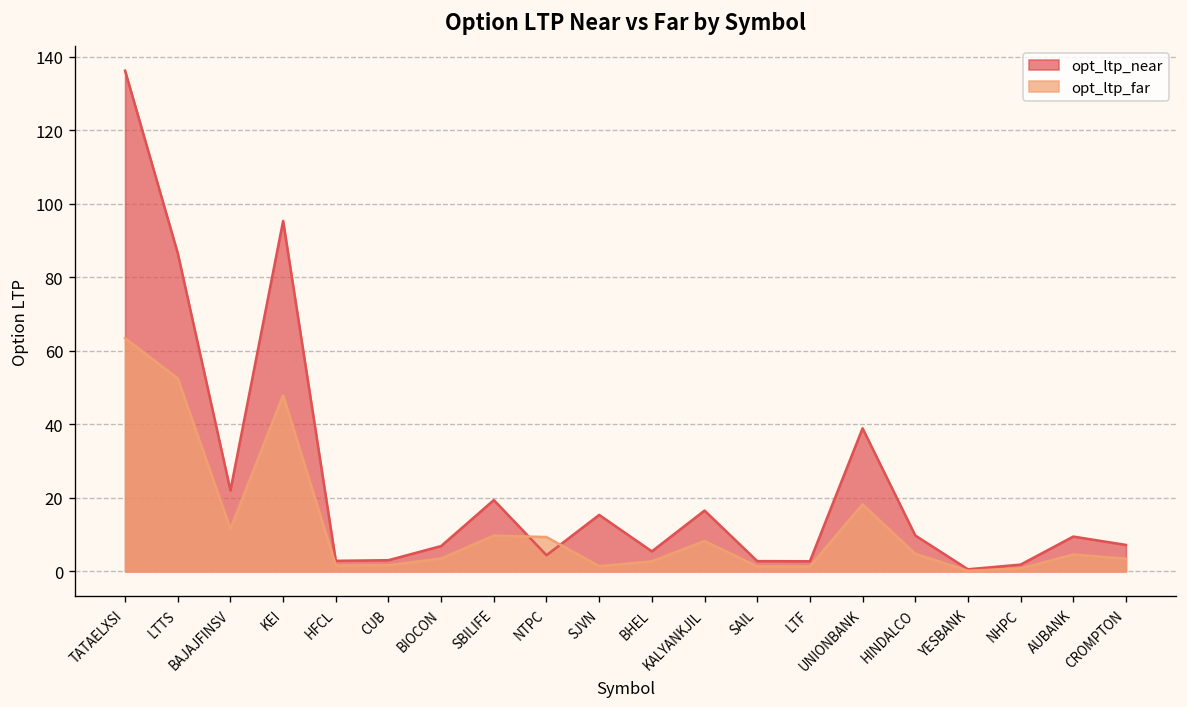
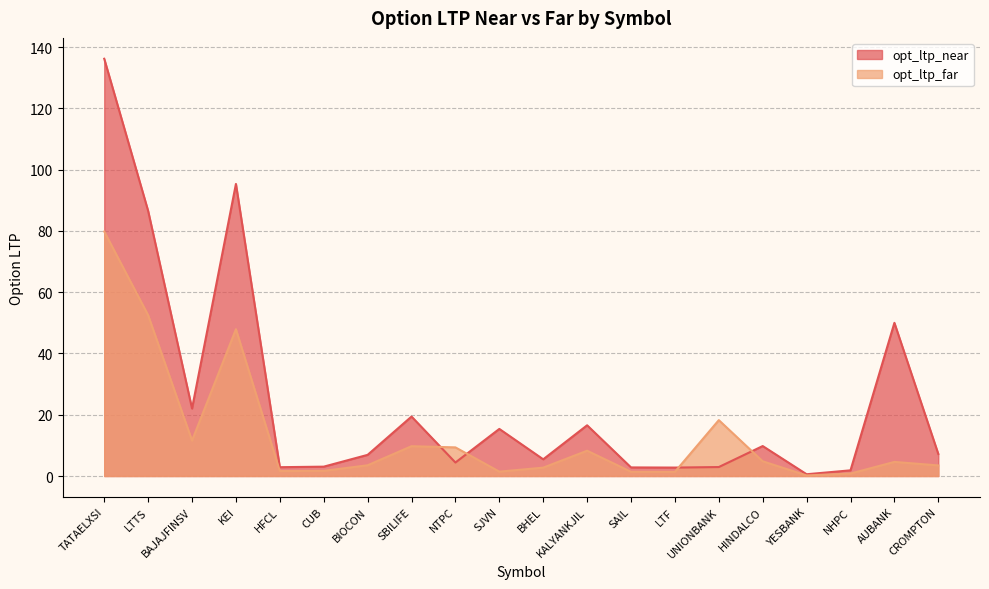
opt_ltp_far, TATAELXSI: 63 -> 80
opt_ltp_near, UNIONBANK: 39 -> 3
opt_ltp_near, AUBANK: 9 -> 50
